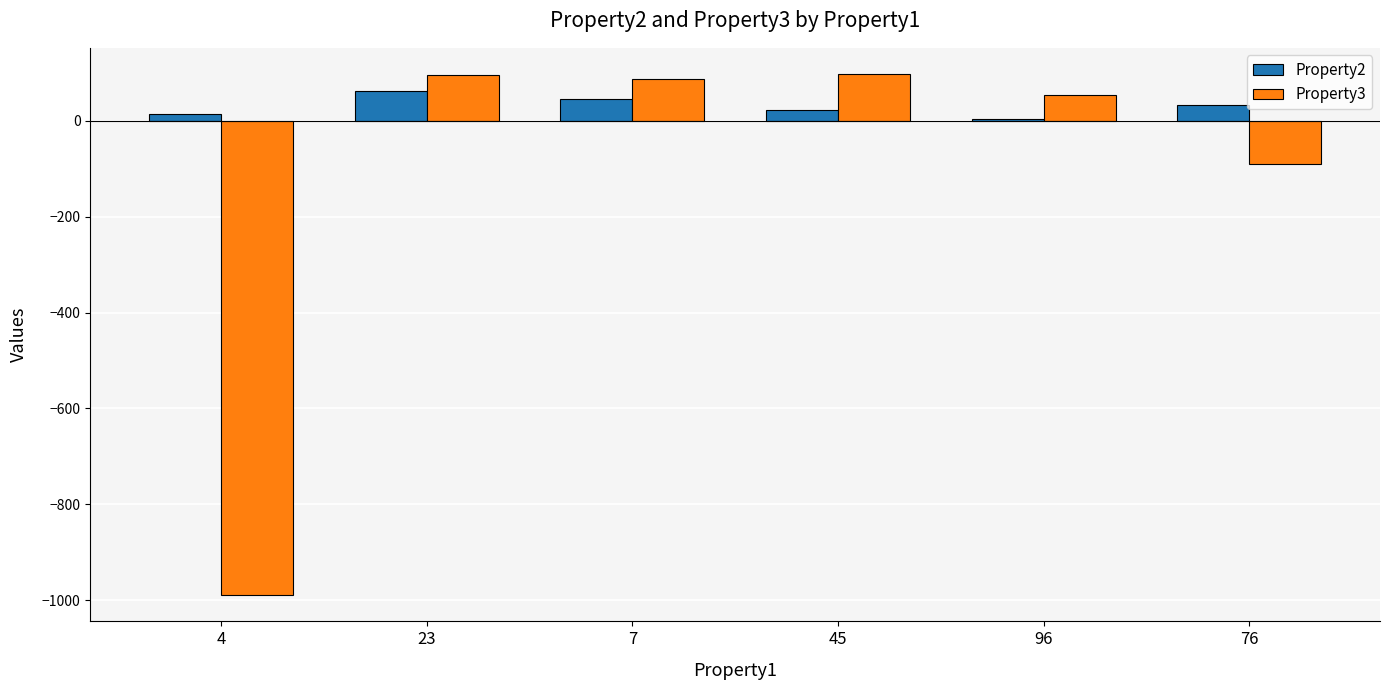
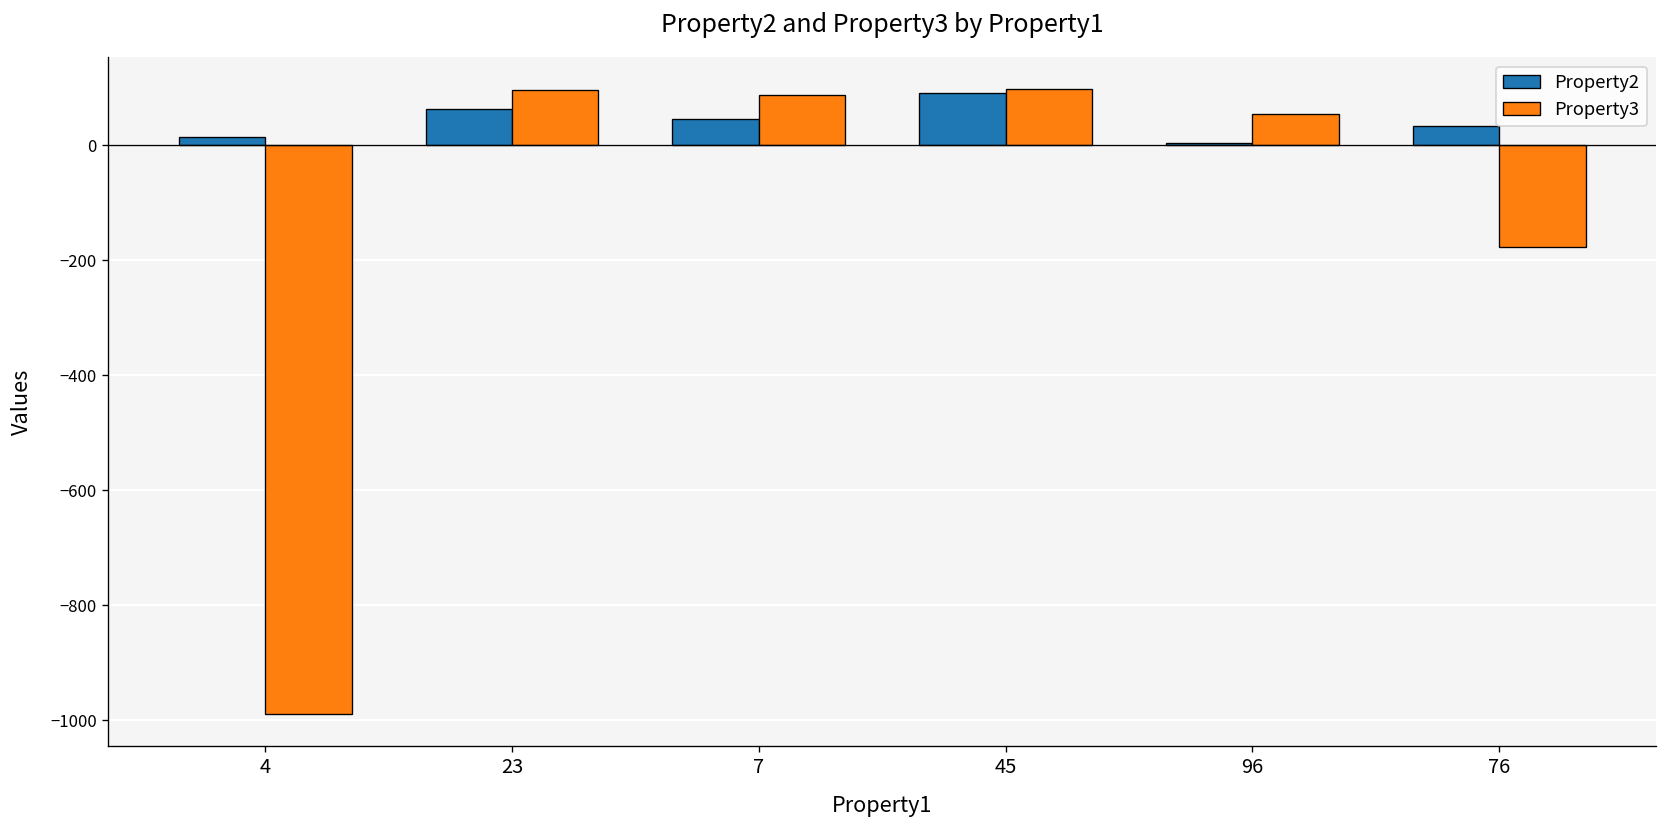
Property2, 45: 20 -> 90
Property3, 76: -90 -> -180
